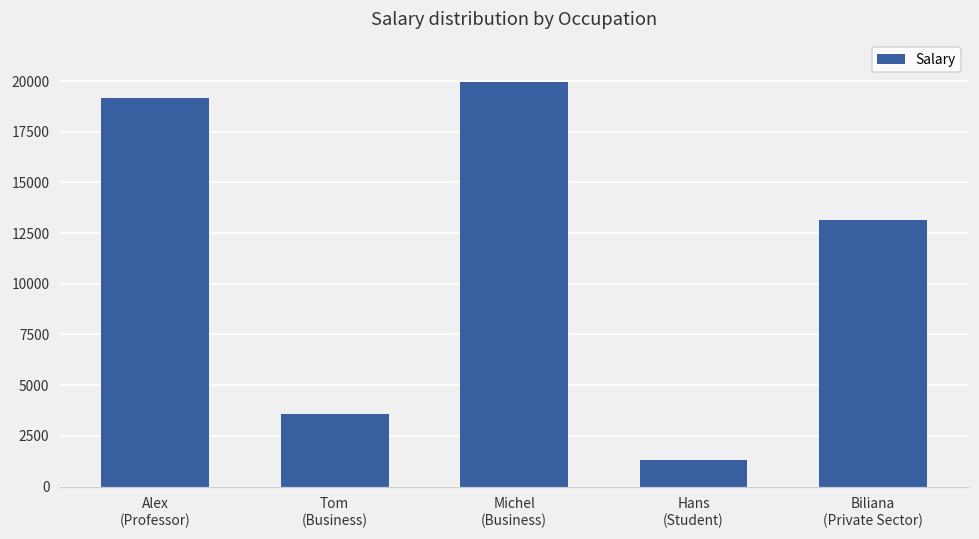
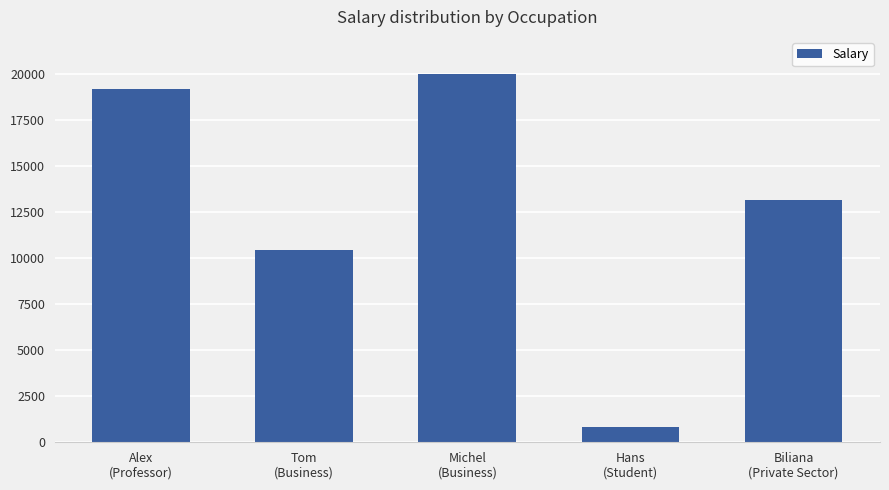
Tom (Business): 3600 -> 10500
Hans (Student): 1300 -> 800
